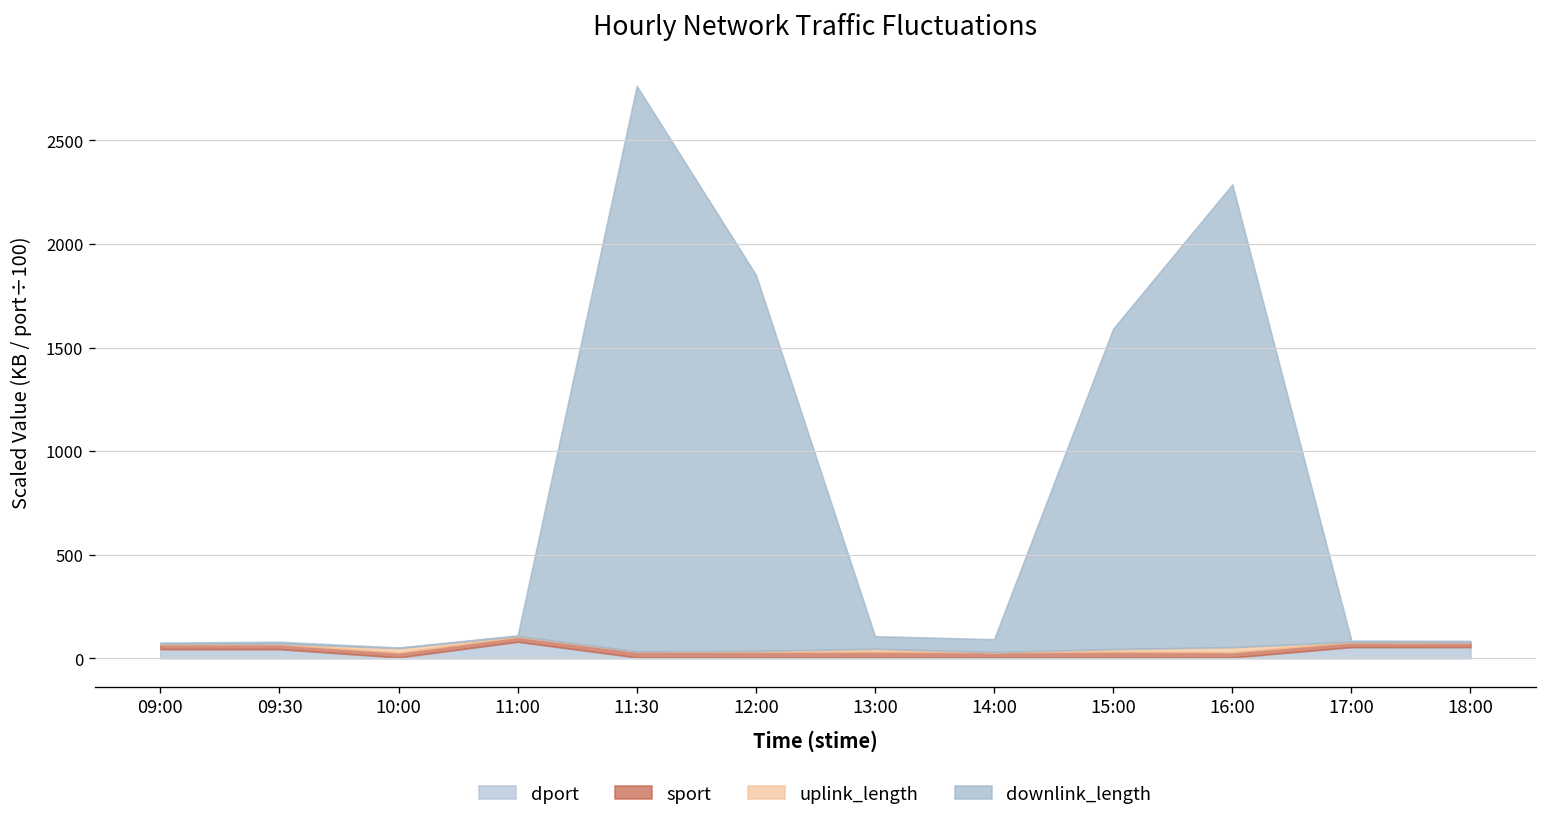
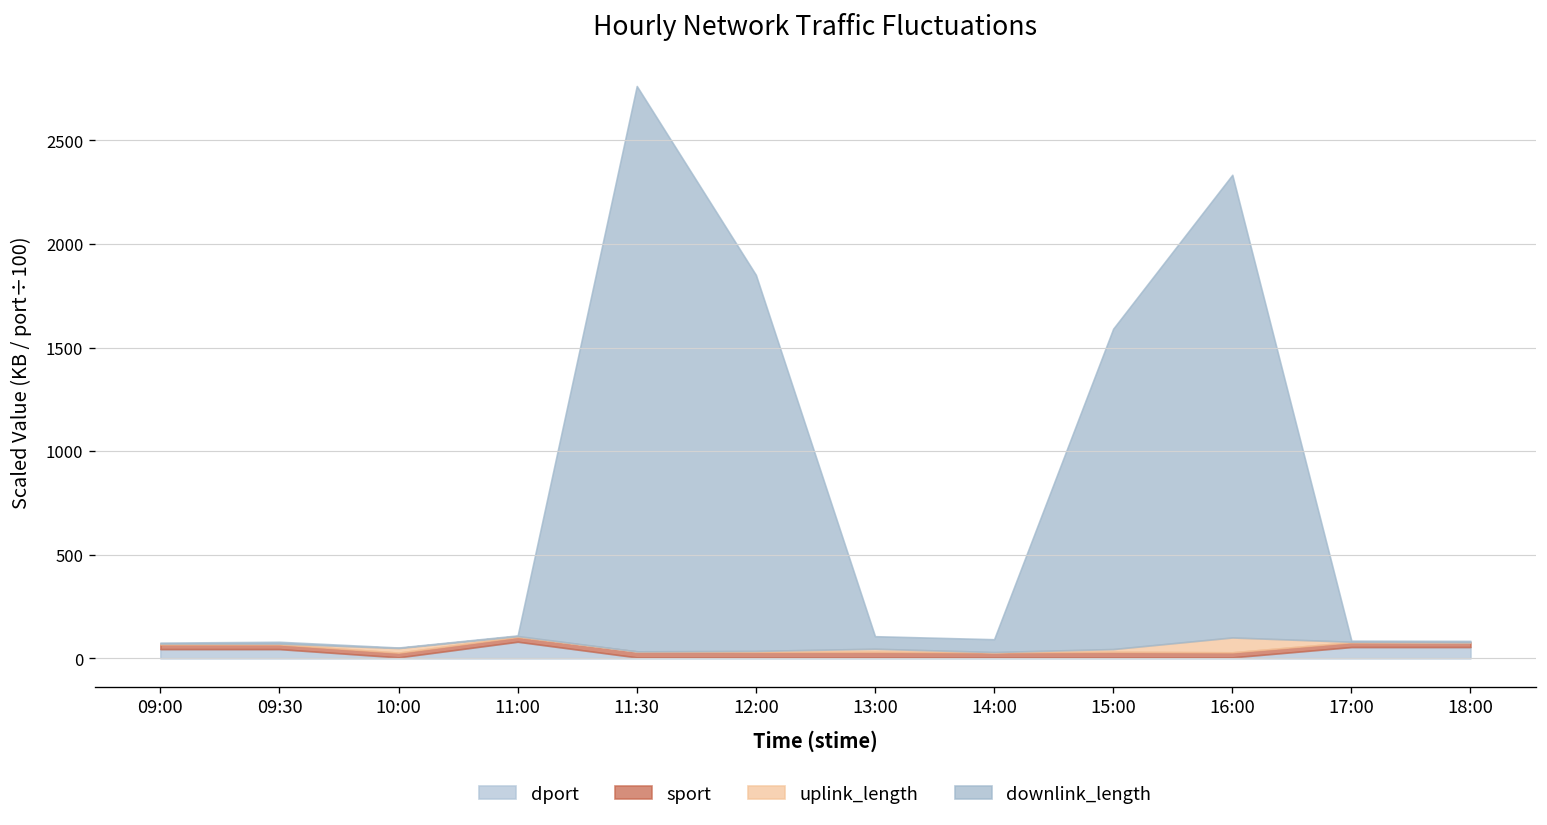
uplink_length, 16:00: 30 -> 70
